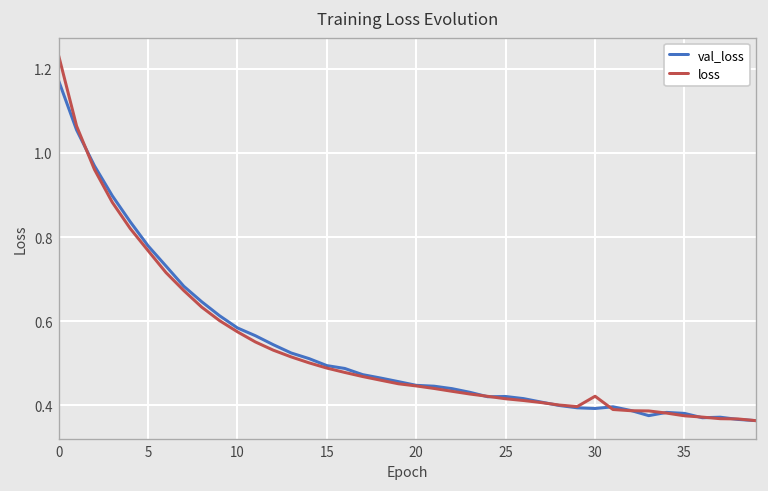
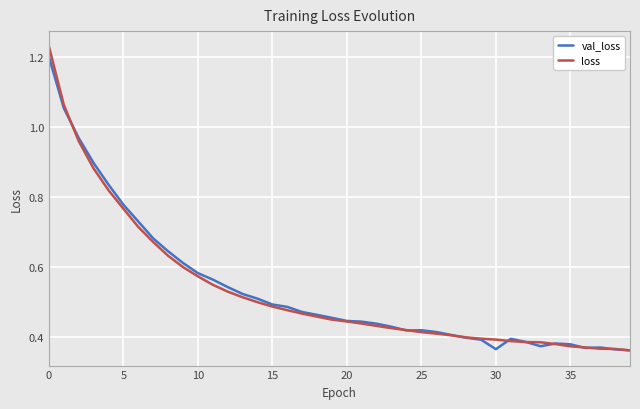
val_loss, 0: 1.17 -> 1.20
val_loss, 30: 0.39 -> 0.37
loss, 30: 0.42 -> 0.39
